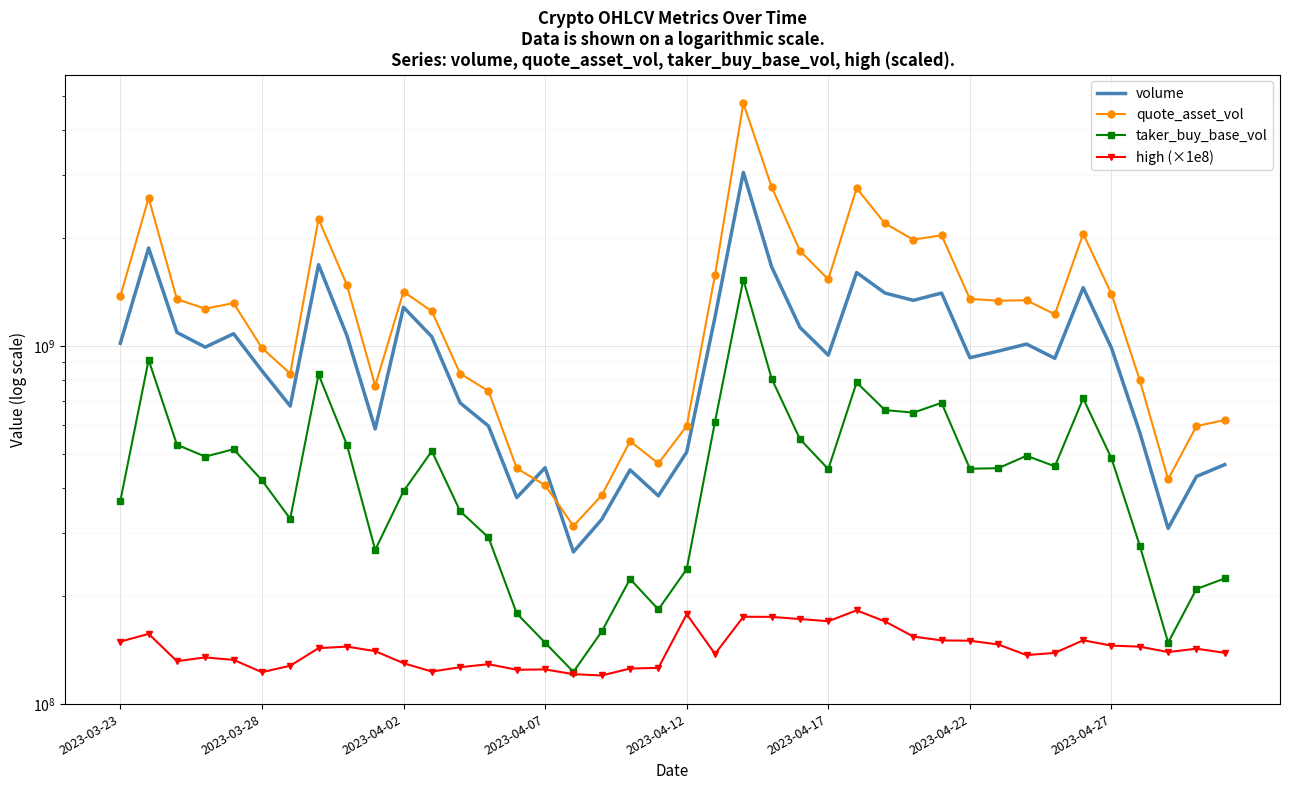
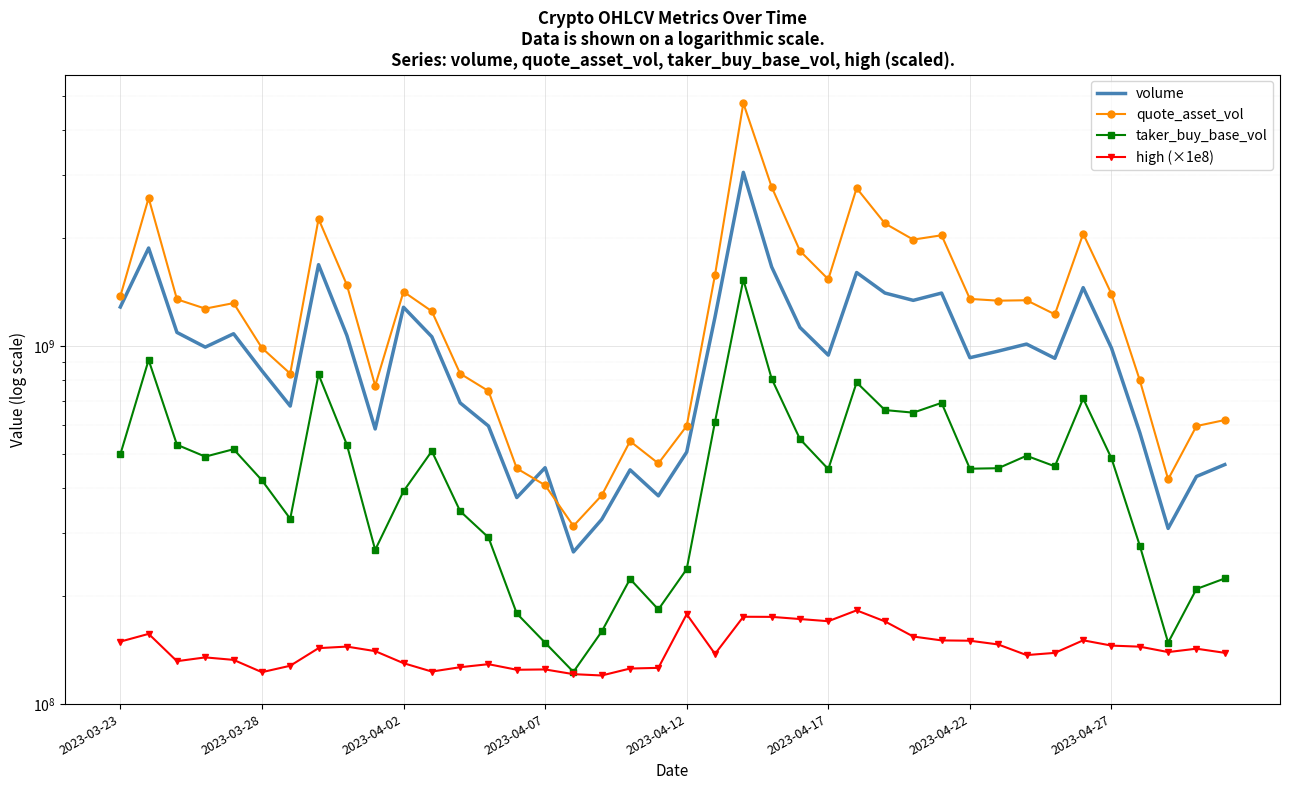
volume, 2023-03-23: 1020000000 -> 1280000000
taker_buy_base_vol, 2023-03-23: 370000000 -> 500000000
